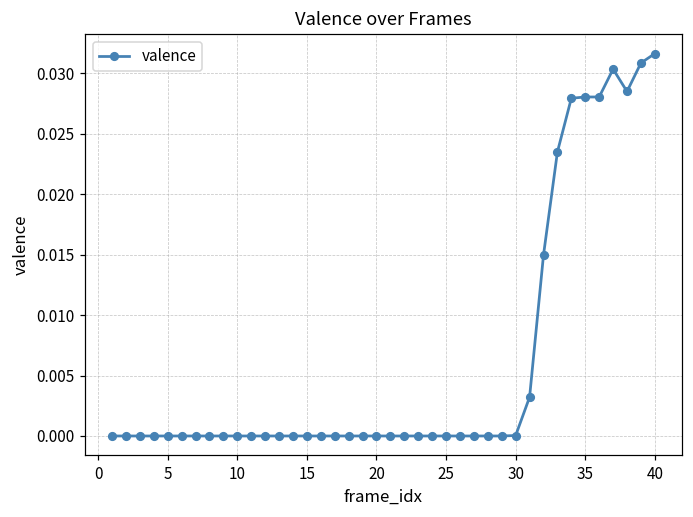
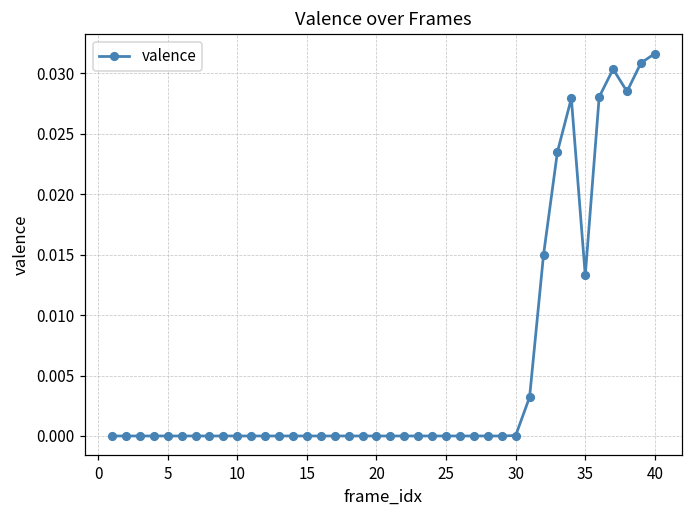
35: 0.0281 -> 0.0133
